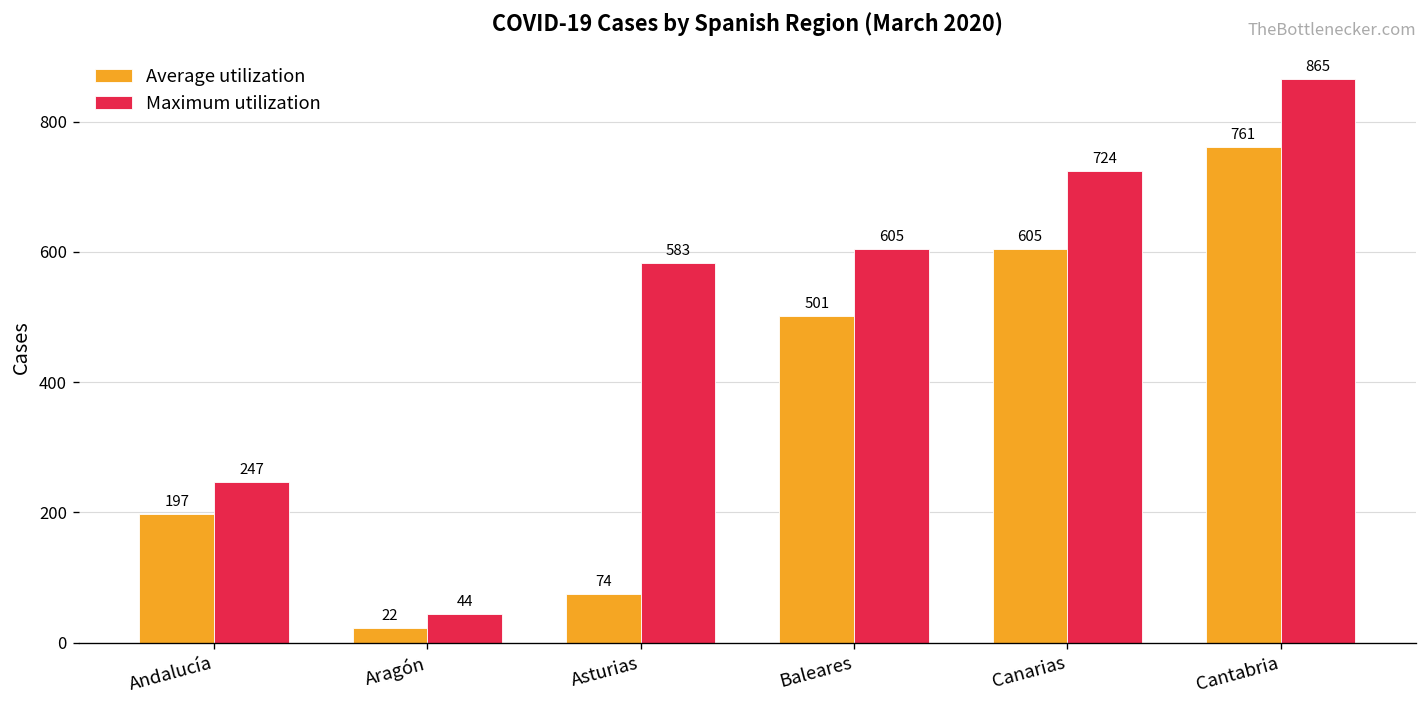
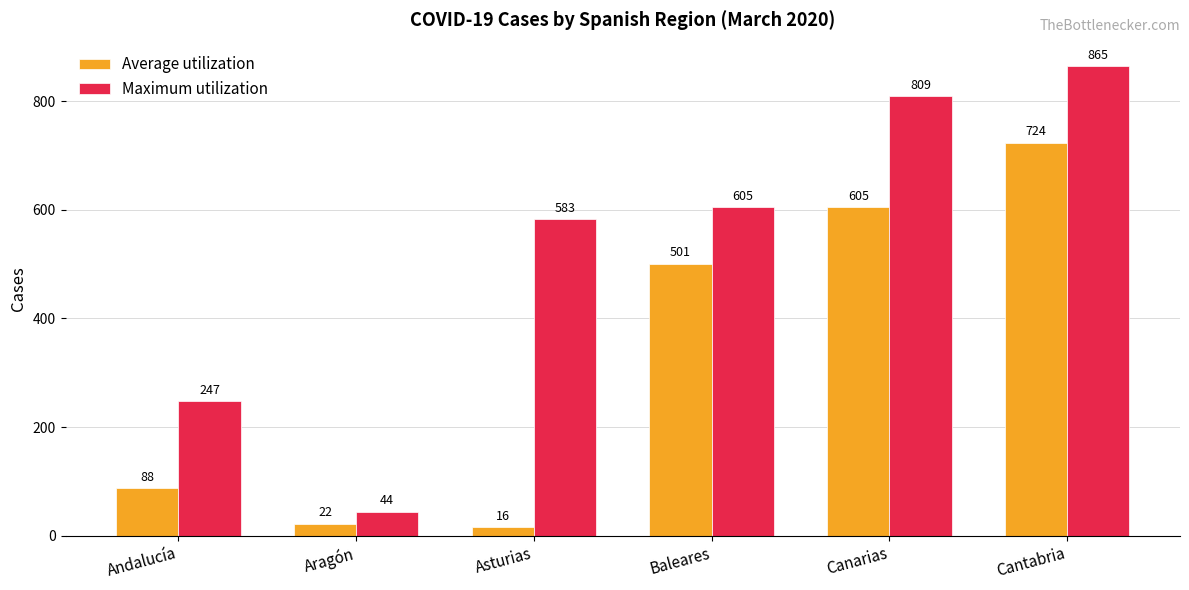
Average utilization, Andalucía: 197 -> 88
Average utilization, Asturias: 74 -> 16
Maximum utilization, Canarias: 724 -> 809
Average utilization, Cantabria: 761 -> 724
